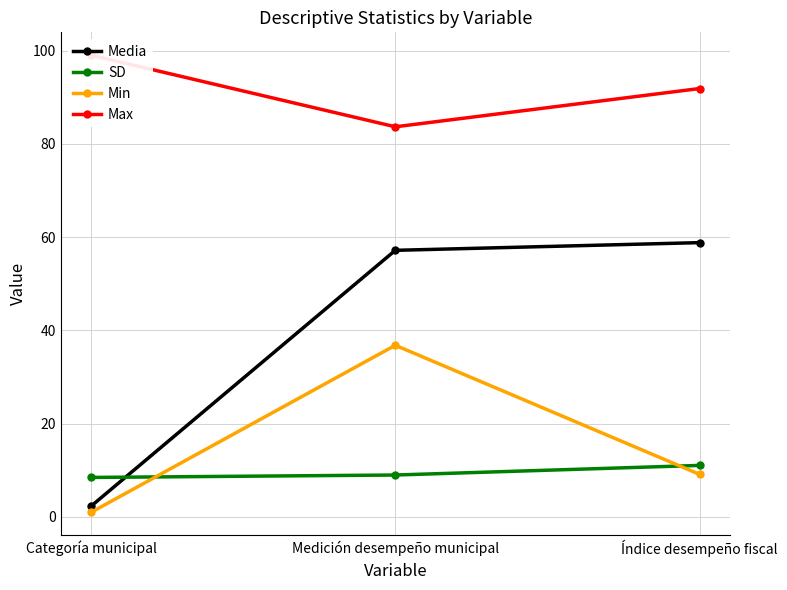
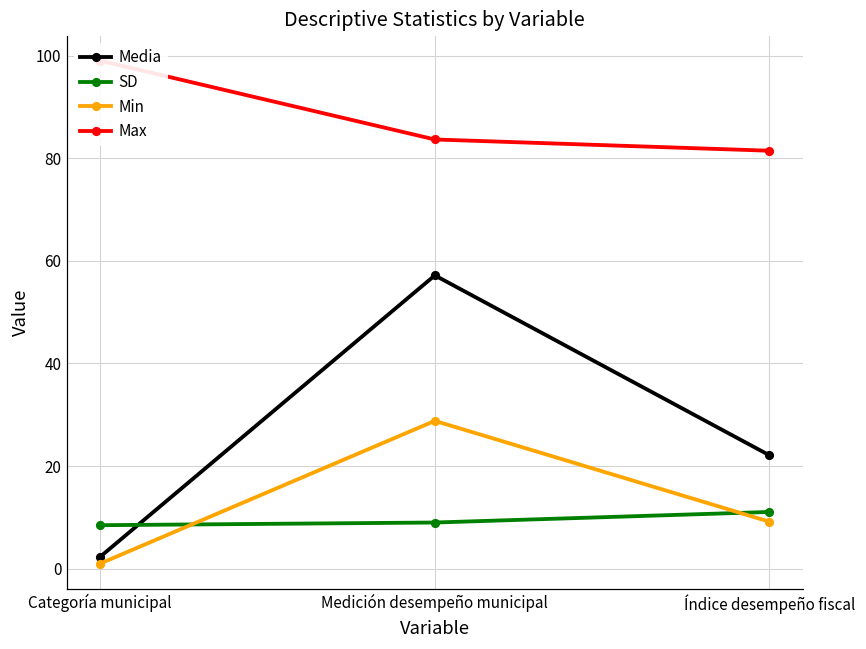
Min, Medición desempeño municipal: 37 -> 29
Media, Índice desempeño fiscal: 59 -> 22
Max, Índice desempeño fiscal: 92 -> 81
